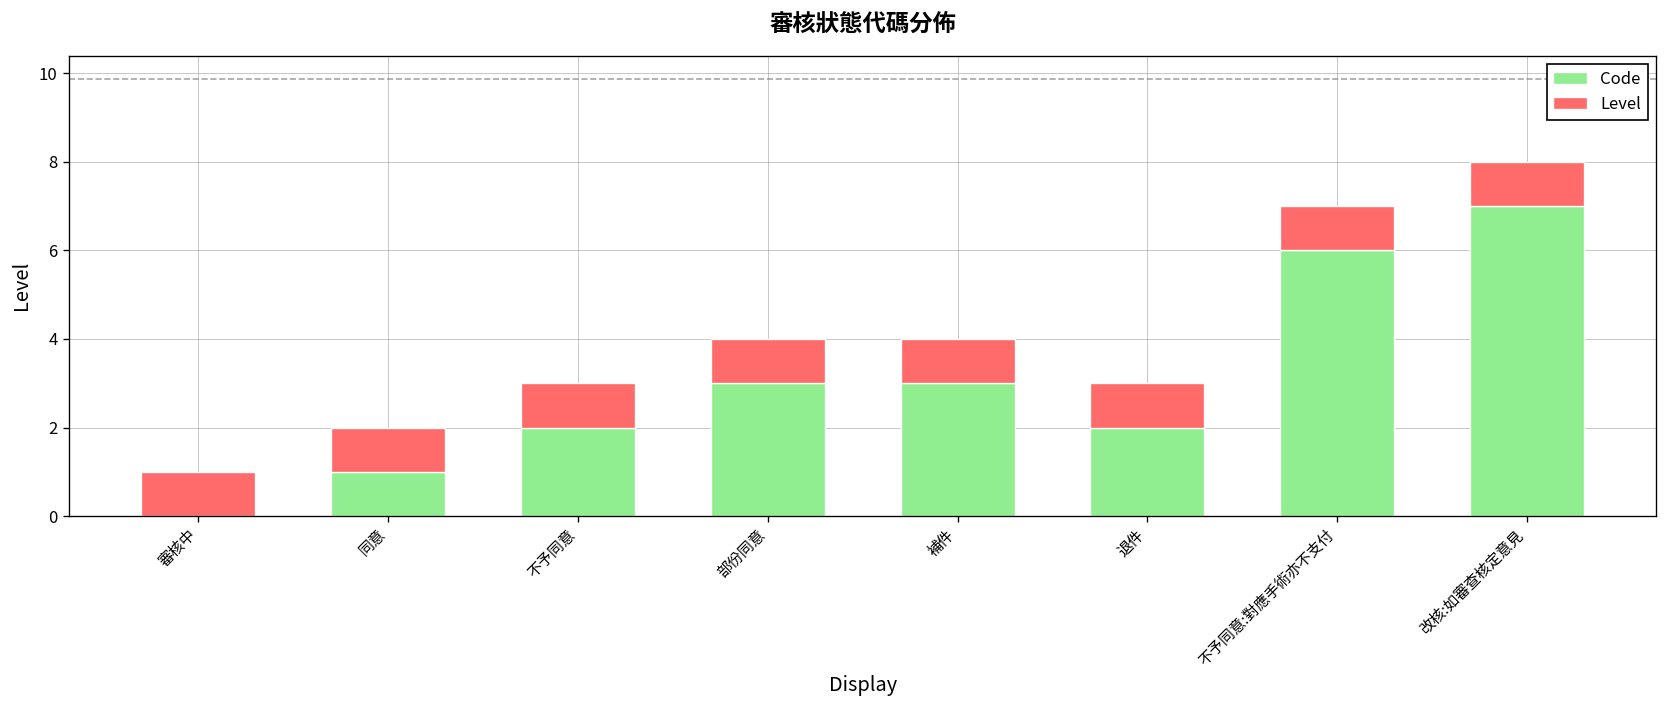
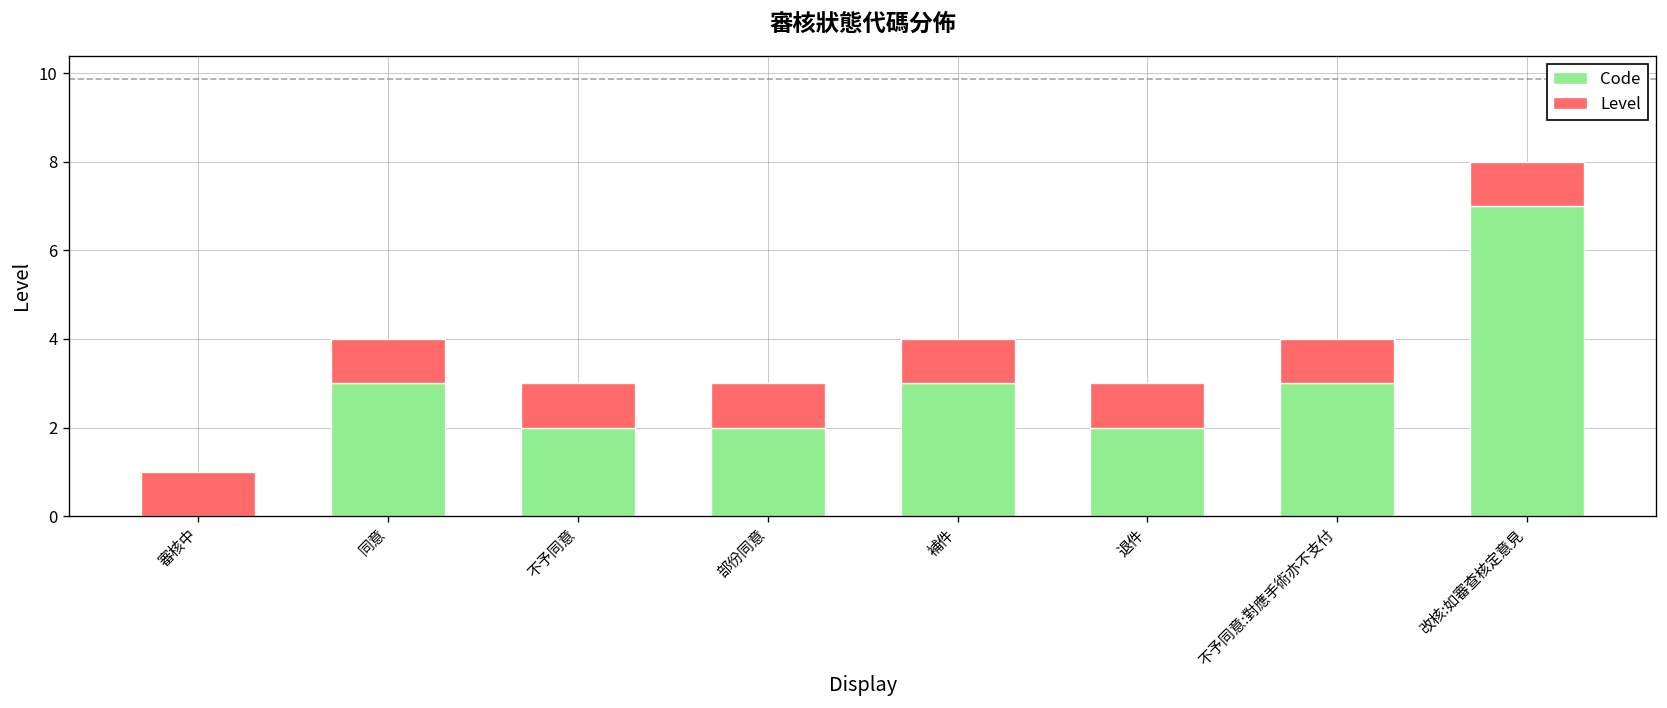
Code, 同意: 1 -> 3
Code, 部份同意: 3 -> 2
Code, 不予同意:對應手術亦不支付: 6 -> 3
